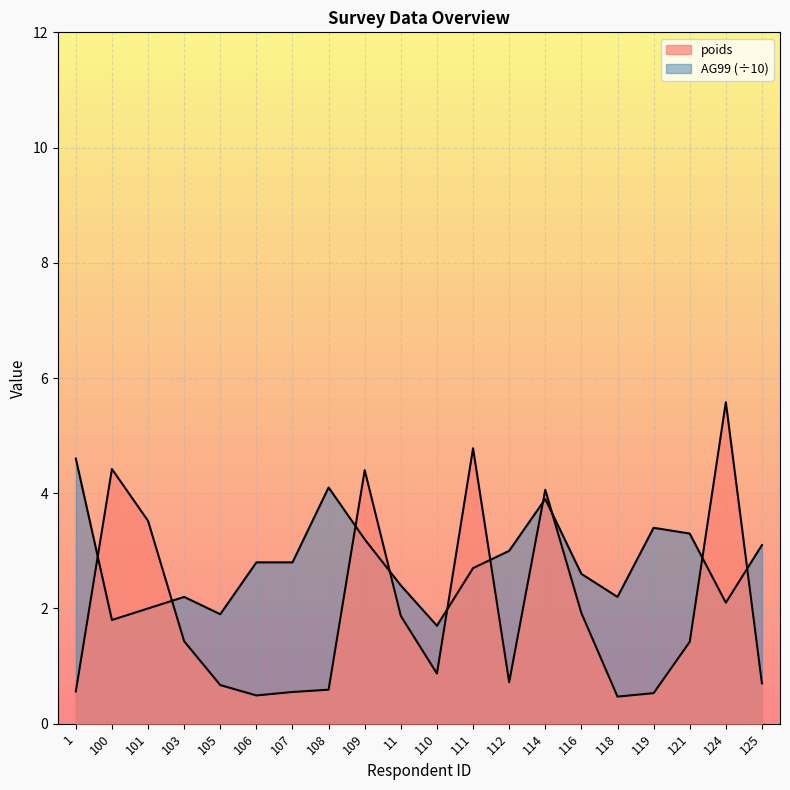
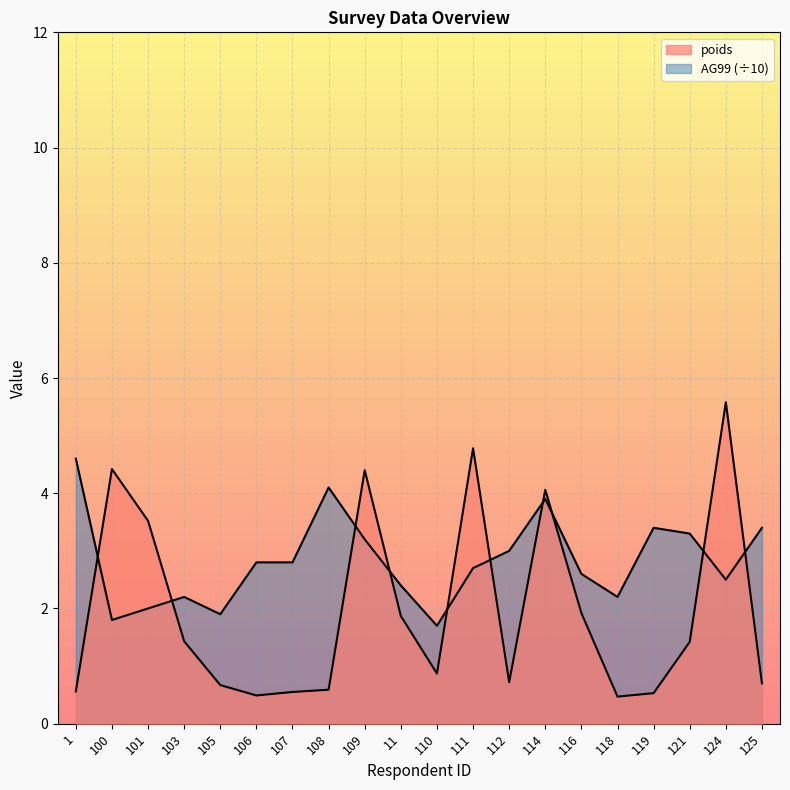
AG99 (÷10), 124: 2.1 -> 2.5
AG99 (÷10), 125: 3.1 -> 3.4
